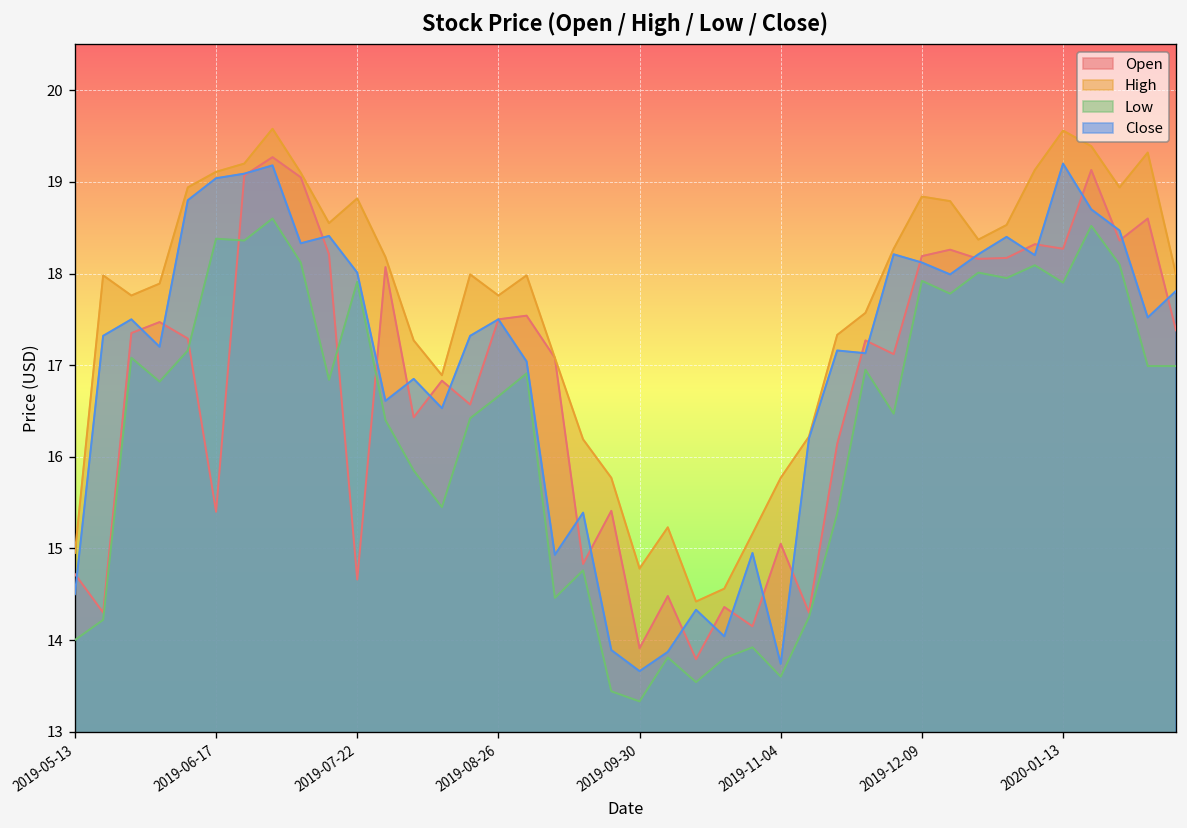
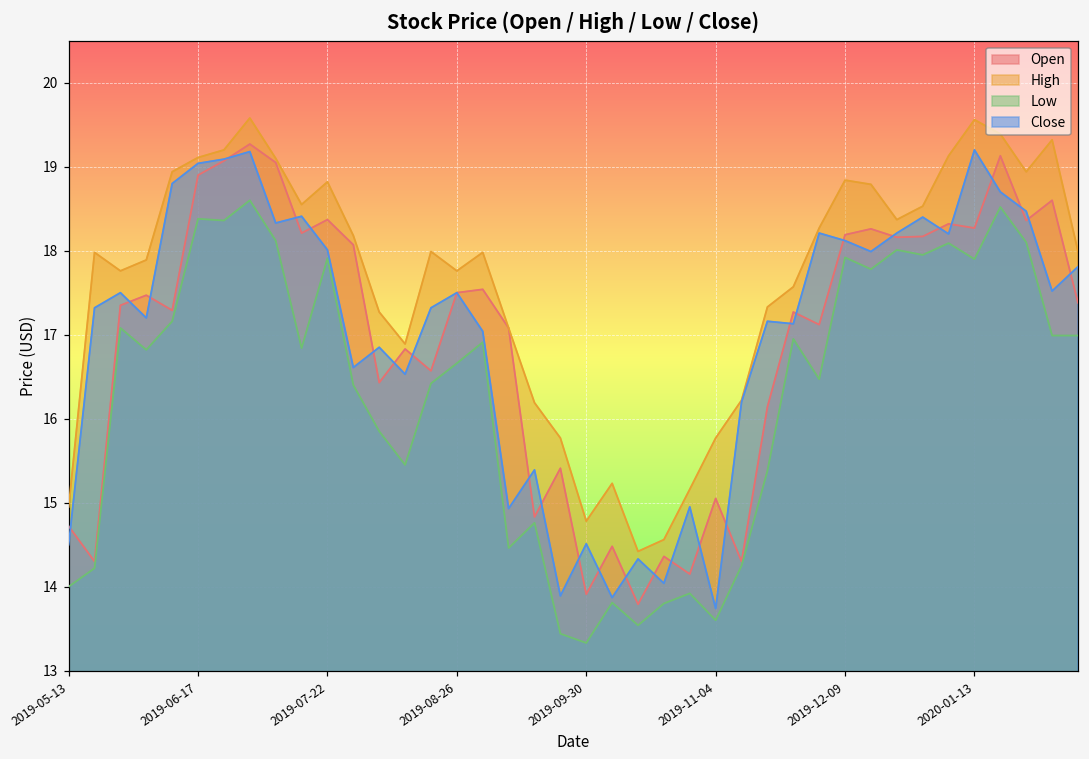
Open, 2019-06-17: 15.4 -> 18.9
Open, 2019-07-22: 14.7 -> 18.4
Close, 2019-09-30: 13.7 -> 14.5
